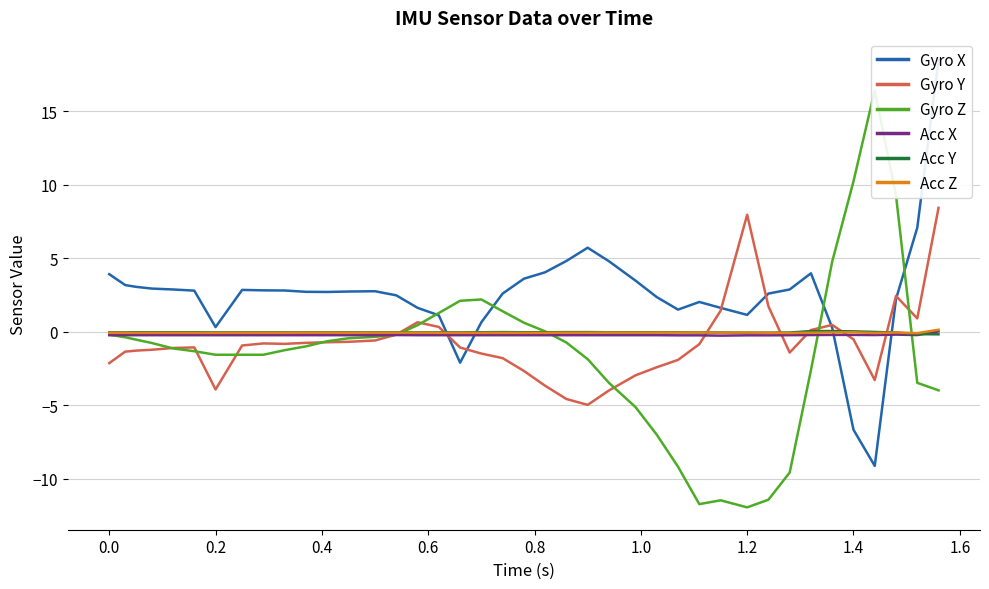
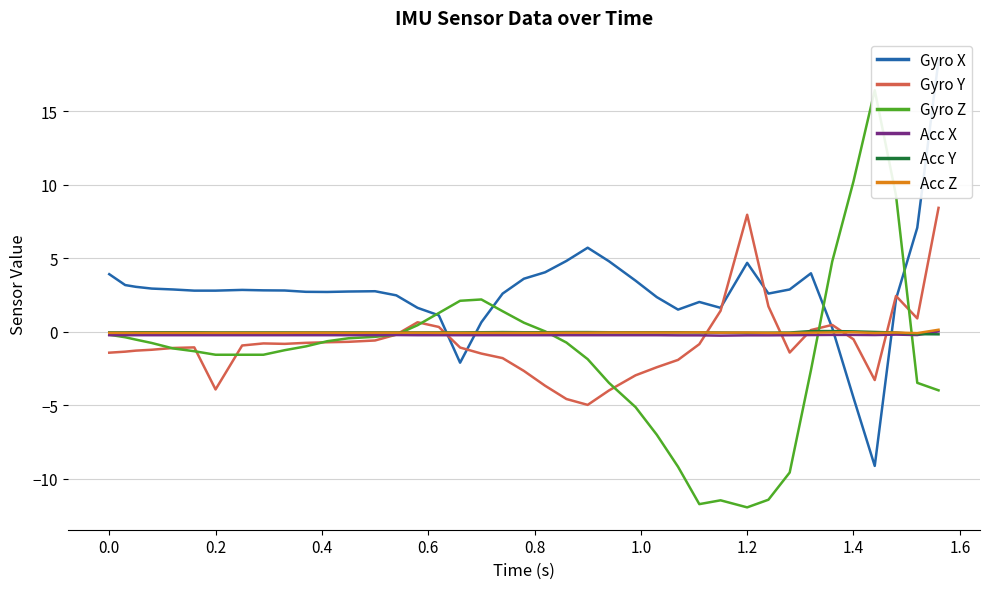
Gyro Y, 0.0: -2.1 -> -1.4
Gyro X, 0.2: 0.3 -> 2.8
Gyro X, 1.2: 1.1 -> 4.7
Gyro X, 1.4: -6.7 -> -4.5
